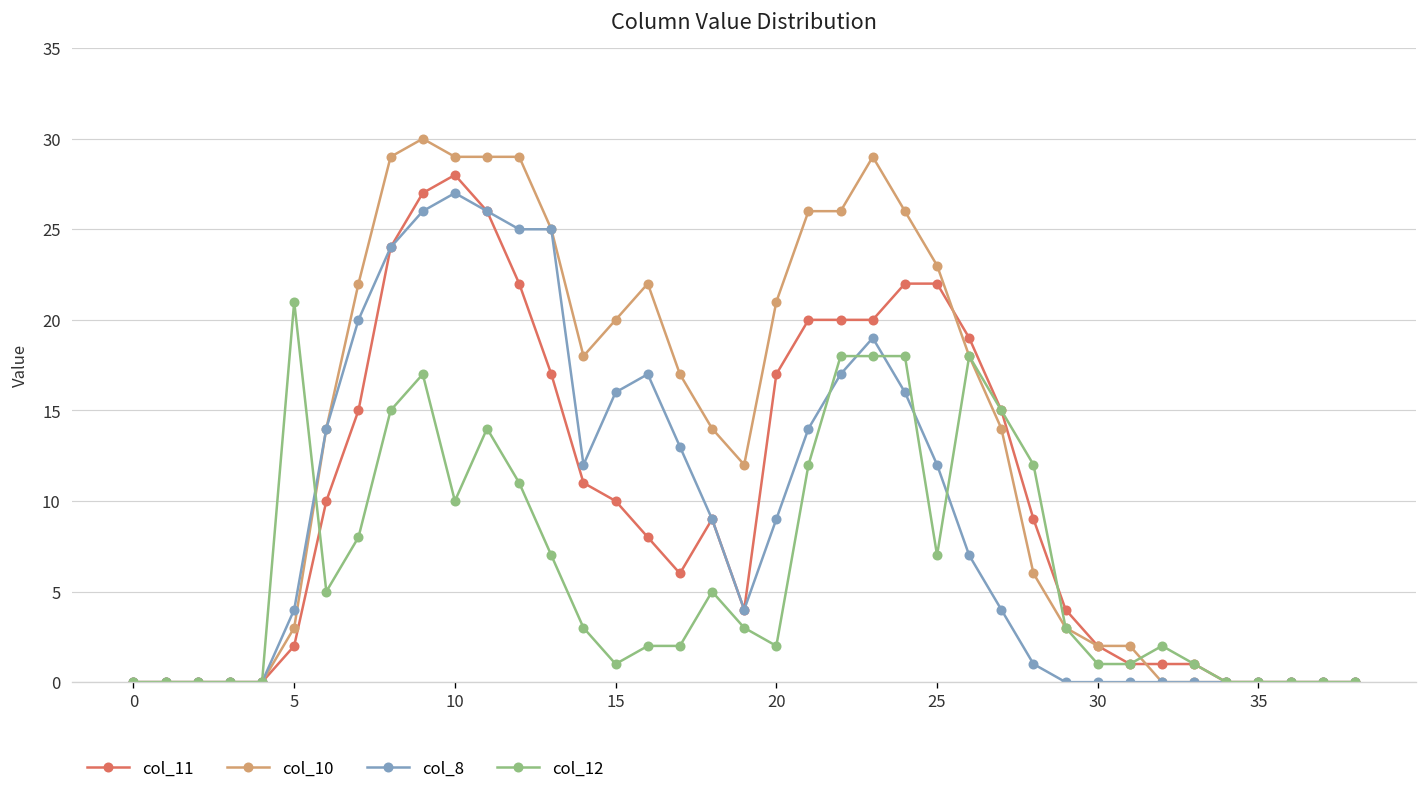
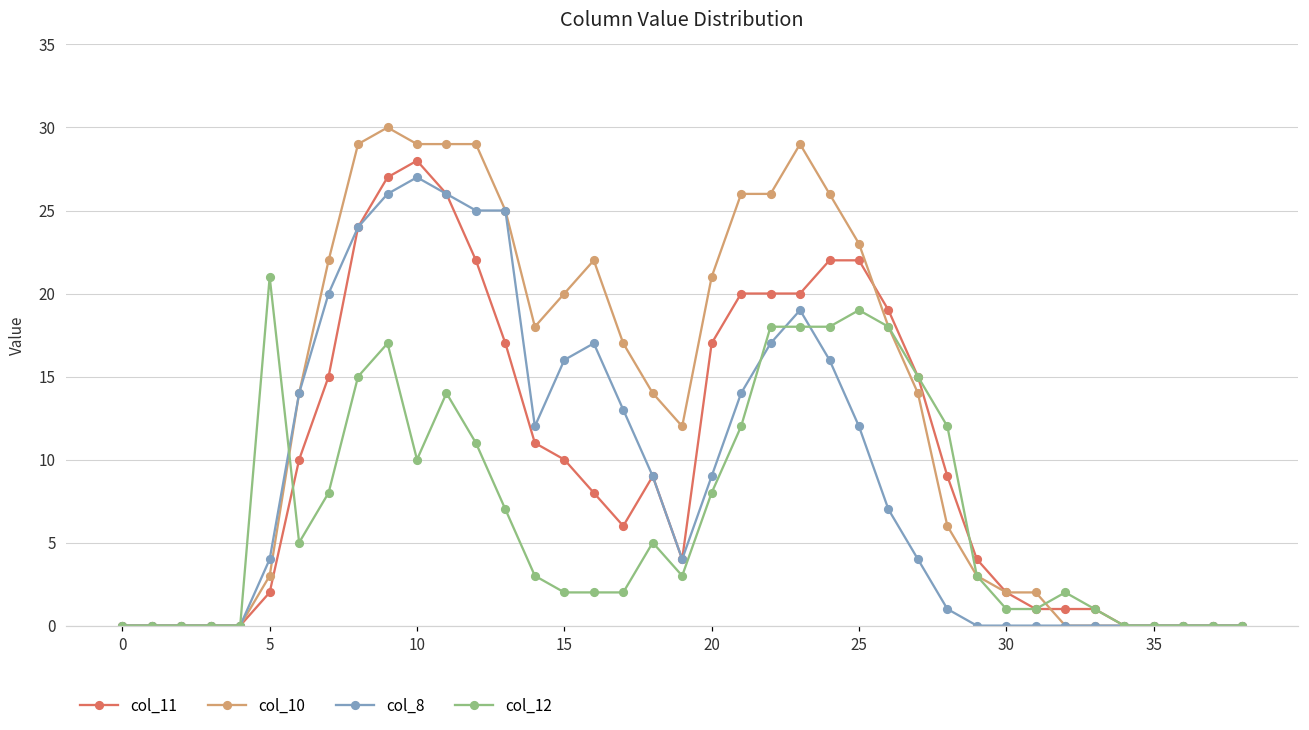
col_12, 15: 1 -> 2
col_12, 20: 2 -> 8
col_12, 25: 7 -> 19
